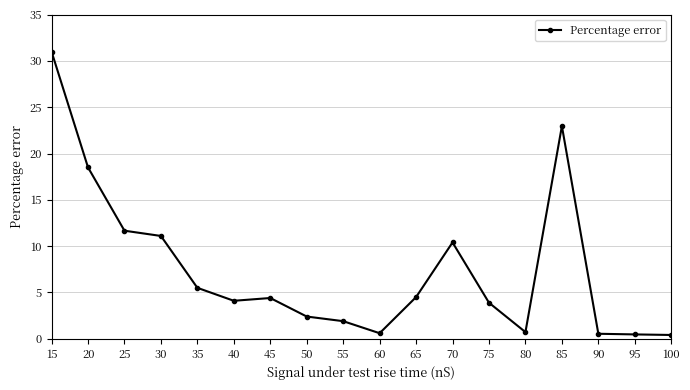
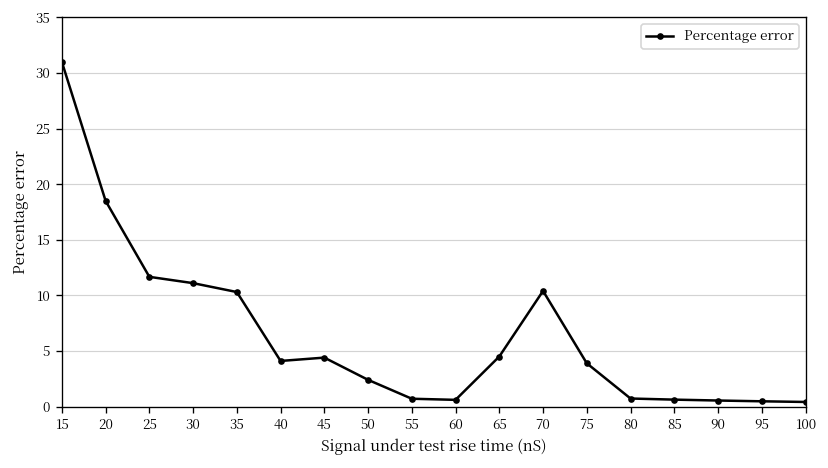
35: 6 -> 10
55: 2 -> 1
85: 23 -> 1
